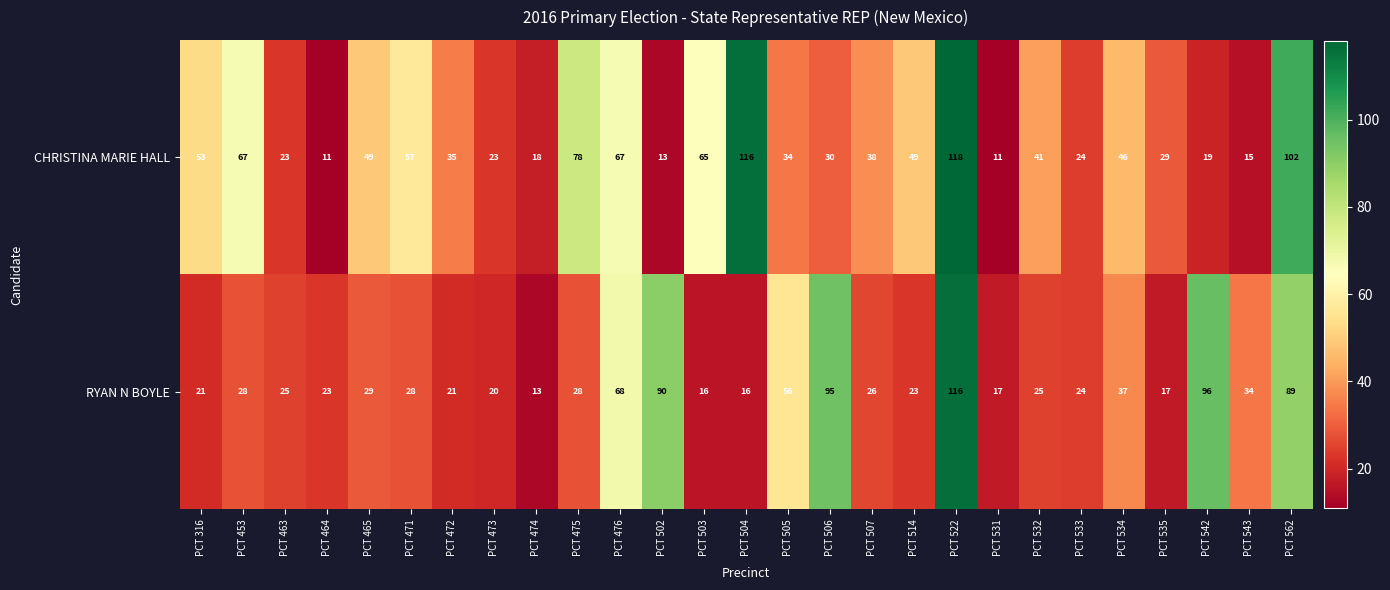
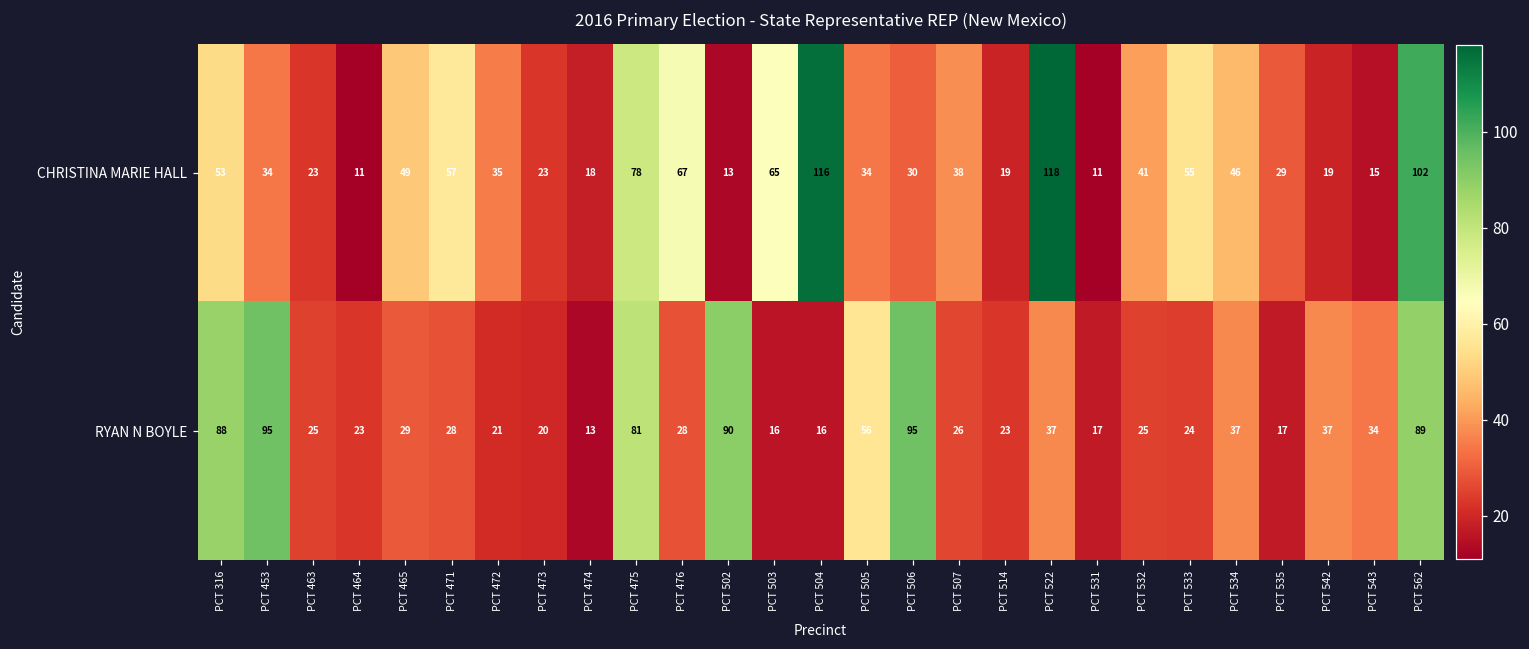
CHRISTINA MARIE HALL, PCT 453: 67 -> 34
CHRISTINA MARIE HALL, PCT 514: 49 -> 19
CHRISTINA MARIE HALL, PCT 533: 24 -> 55
RYAN N BOYLE, PCT 316: 21 -> 88
RYAN N BOYLE, PCT 453: 28 -> 95
RYAN N BOYLE, PCT 475: 28 -> 81
RYAN N BOYLE, PCT 476: 68 -> 28
RYAN N BOYLE, PCT 522: 116 -> 37
RYAN N BOYLE, PCT 542: 96 -> 37
